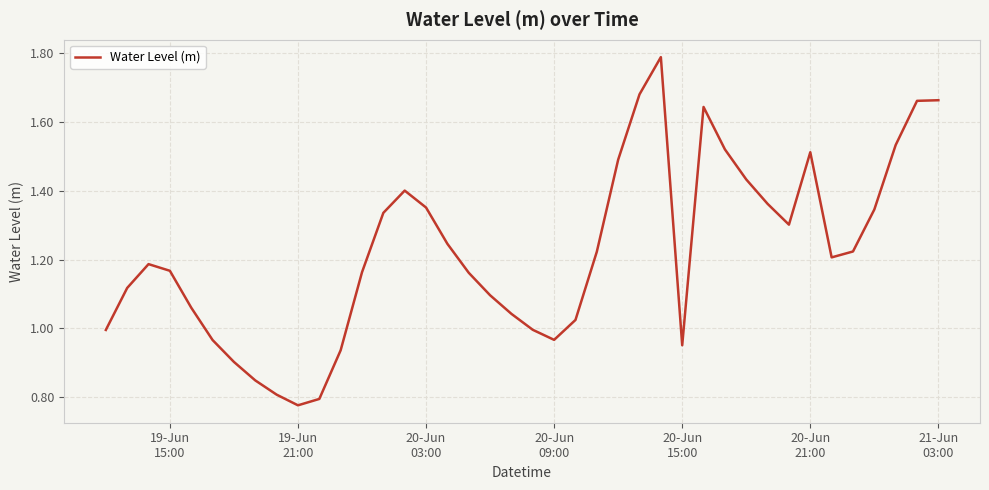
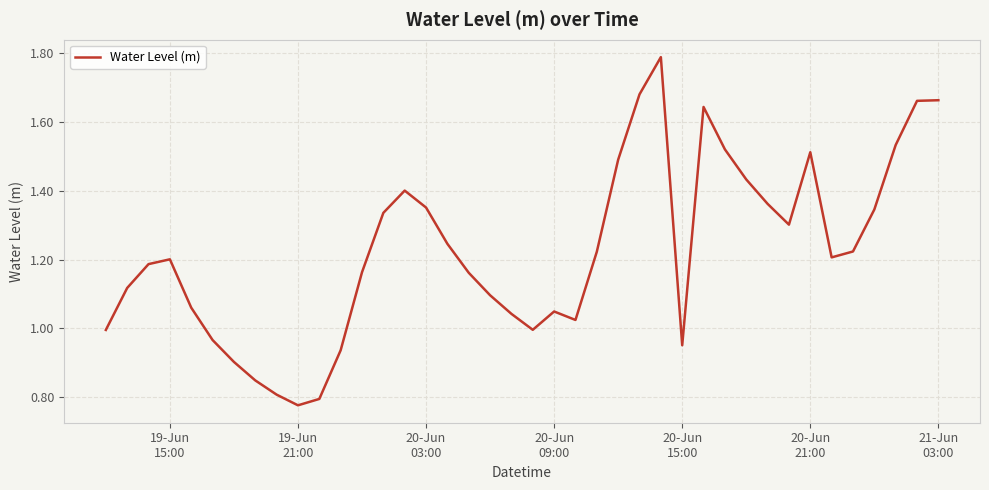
19-Jun 15:00: 1.17 -> 1.20
20-Jun 09:00: 0.97 -> 1.05
